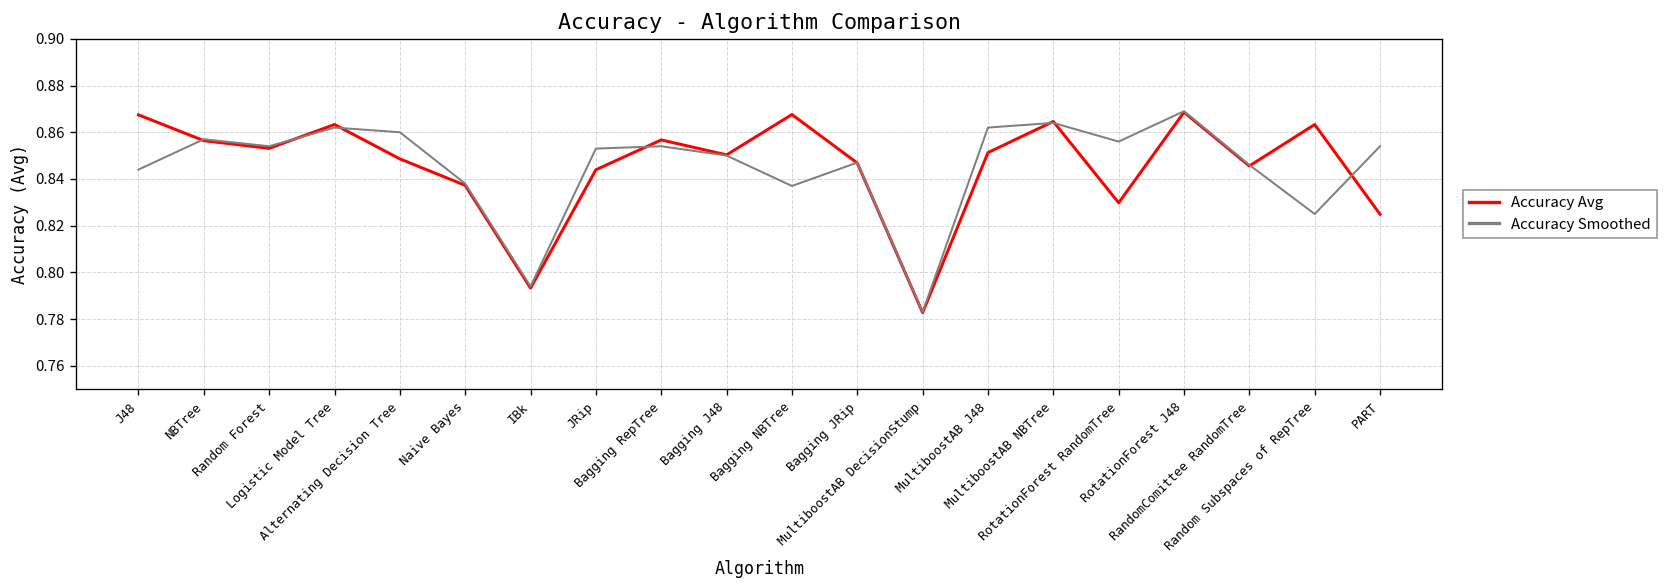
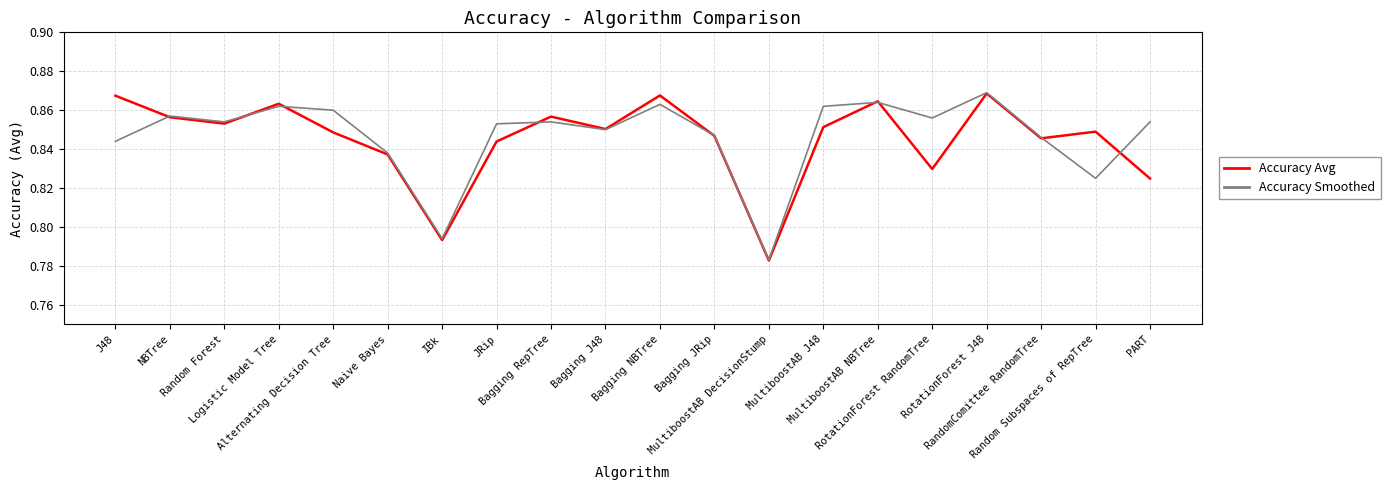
Accuracy Smoothed, Bagging NBTree: 0.837 -> 0.863
Accuracy Avg, Random Subspaces of RepTree: 0.863 -> 0.849
